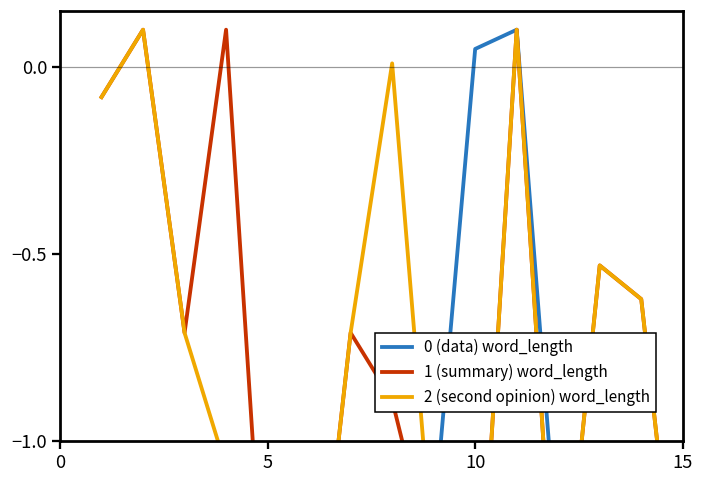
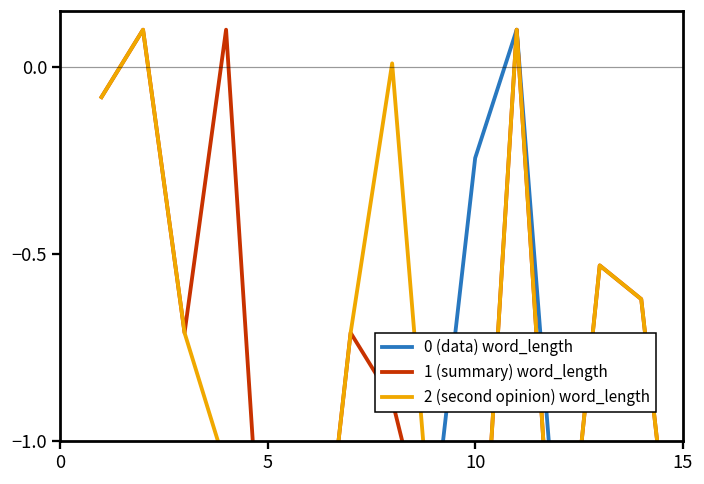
0 (data) word_length, 10: 0.05 -> -0.24
